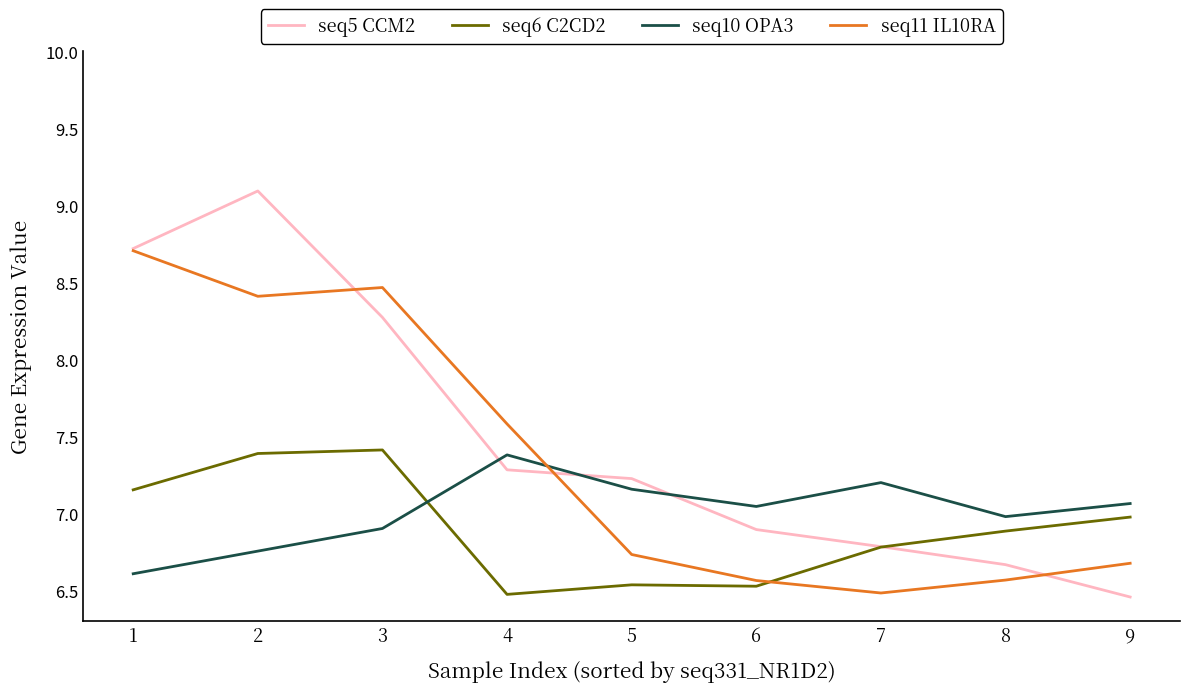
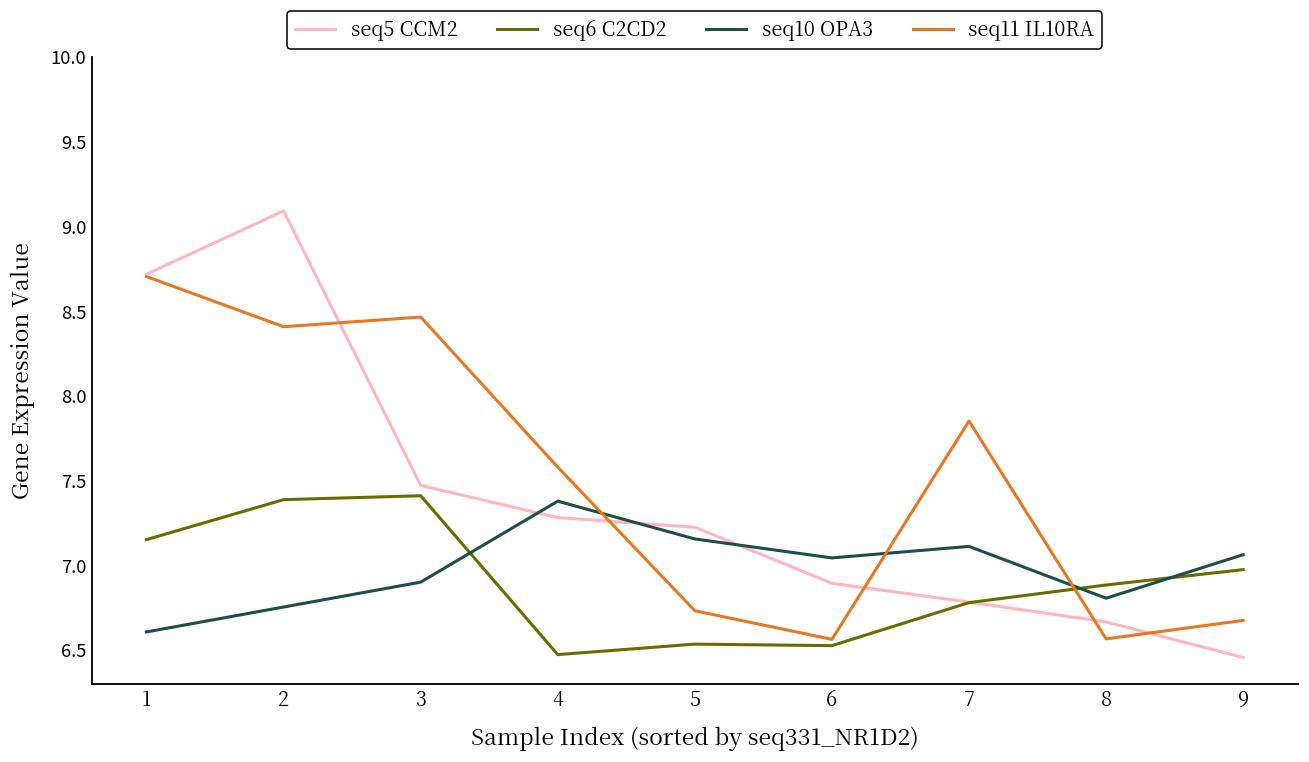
seq5 CCM2, 3: 8.27 -> 7.47
seq10 OPA3, 7: 7.20 -> 7.11
seq11 IL10RA, 7: 6.48 -> 7.85
seq10 OPA3, 8: 6.98 -> 6.81
